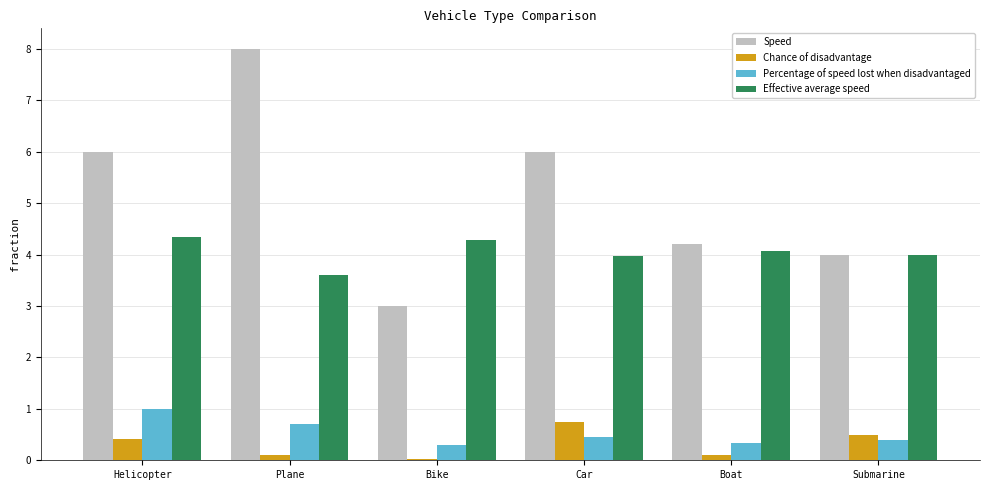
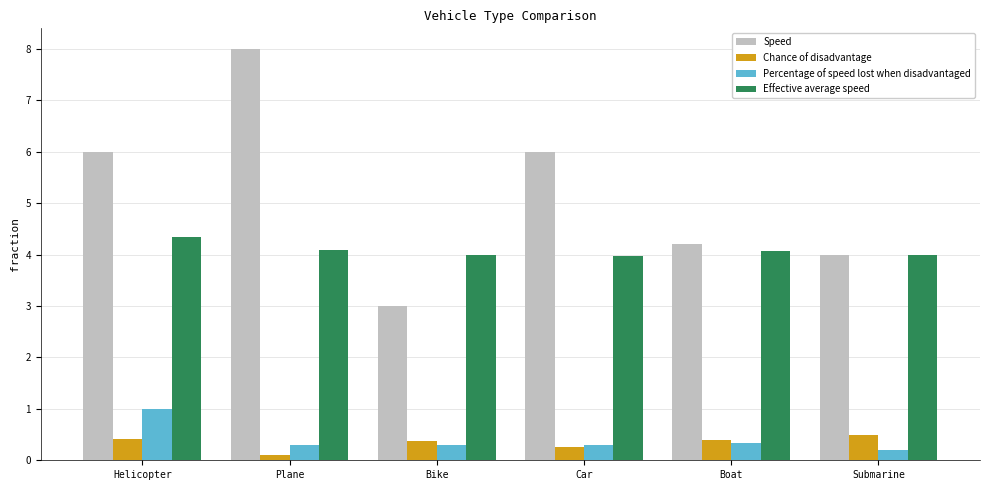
Percentage of speed lost when disadvantaged, Plane: 0.7 -> 0.3
Effective average speed, Plane: 3.6 -> 4.1
Chance of disadvantage, Bike: 0.0 -> 0.4
Effective average speed, Bike: 4.3 -> 4.0
Chance of disadvantage, Car: 0.8 -> 0.3
Percentage of speed lost when disadvantaged, Car: 0.5 -> 0.3
Chance of disadvantage, Boat: 0.1 -> 0.4
Percentage of speed lost when disadvantaged, Submarine: 0.4 -> 0.2
